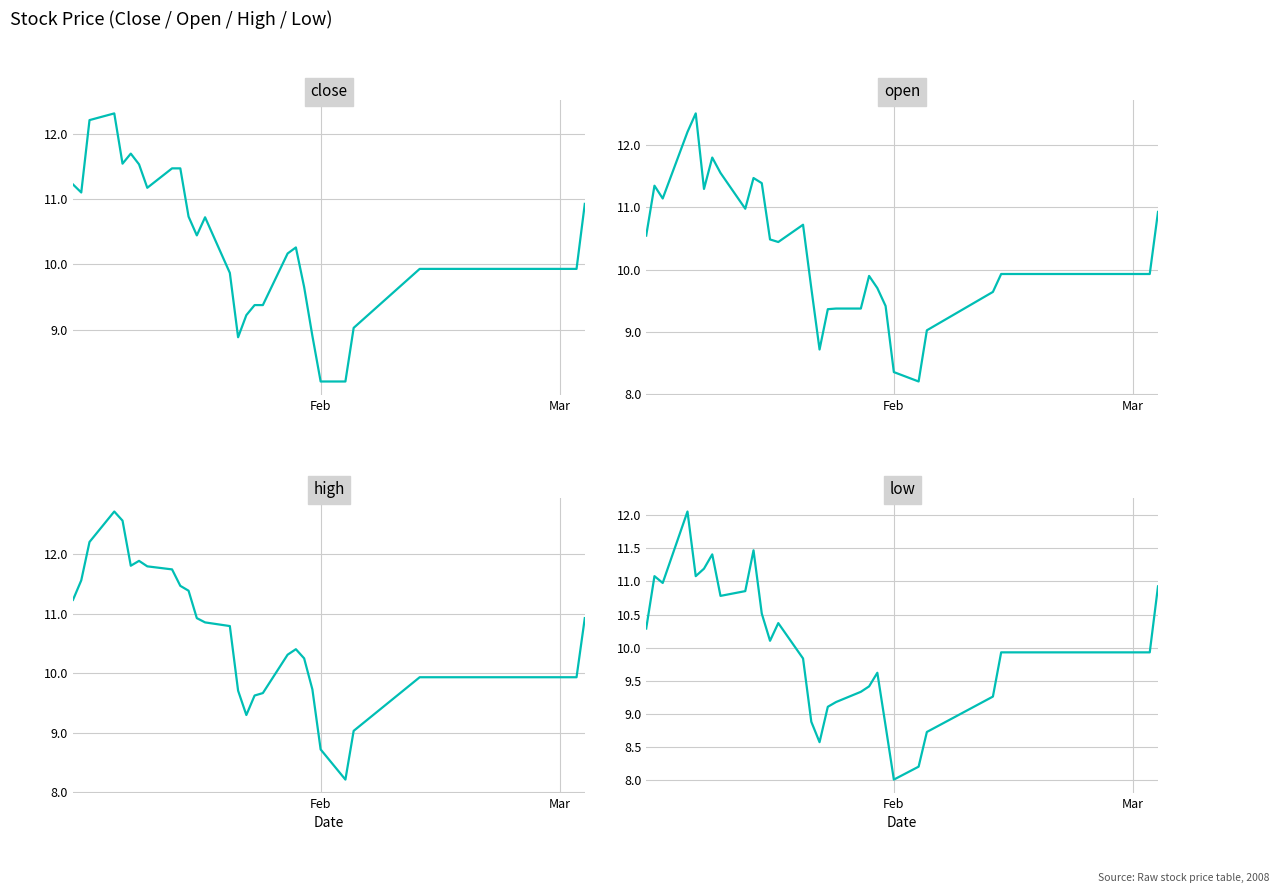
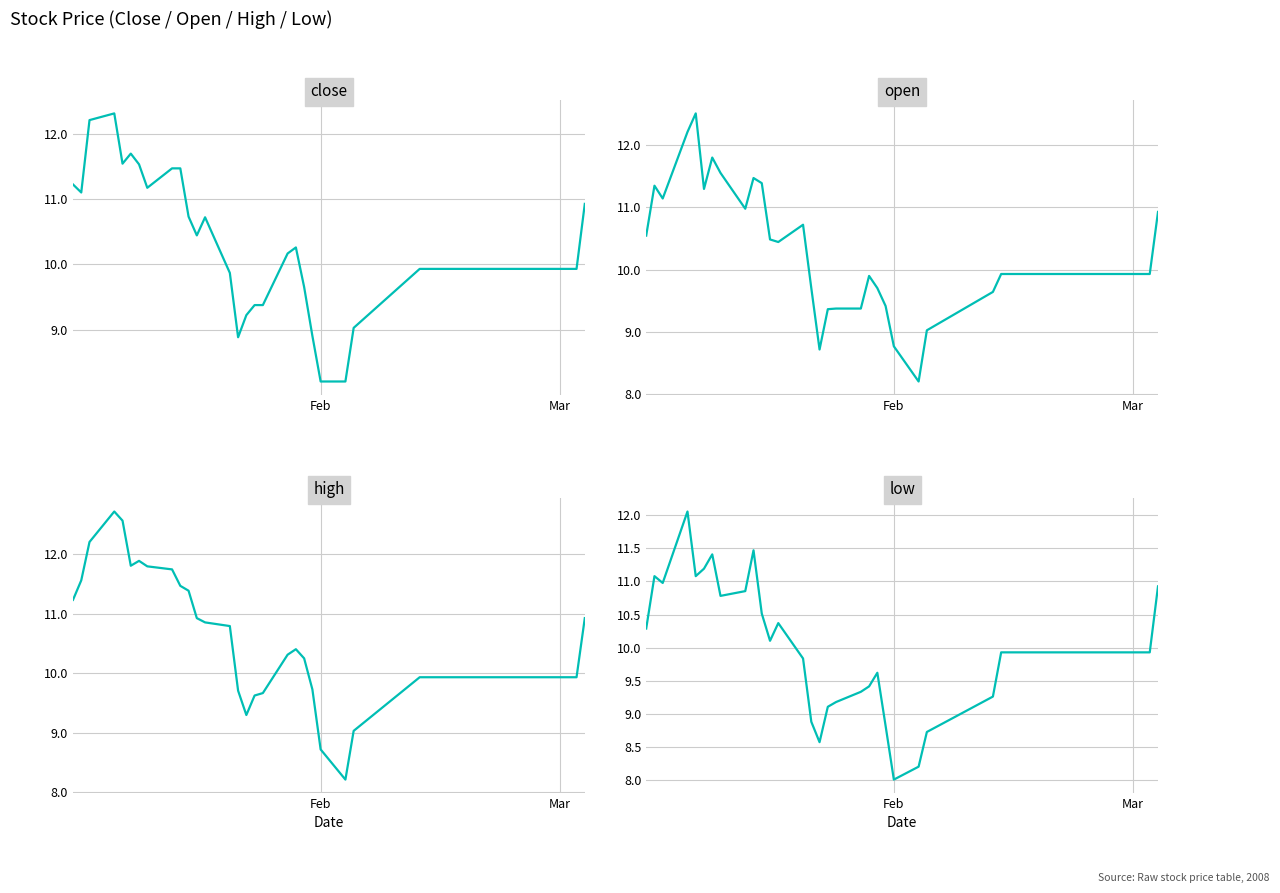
open, Feb: 8.4 -> 8.8
